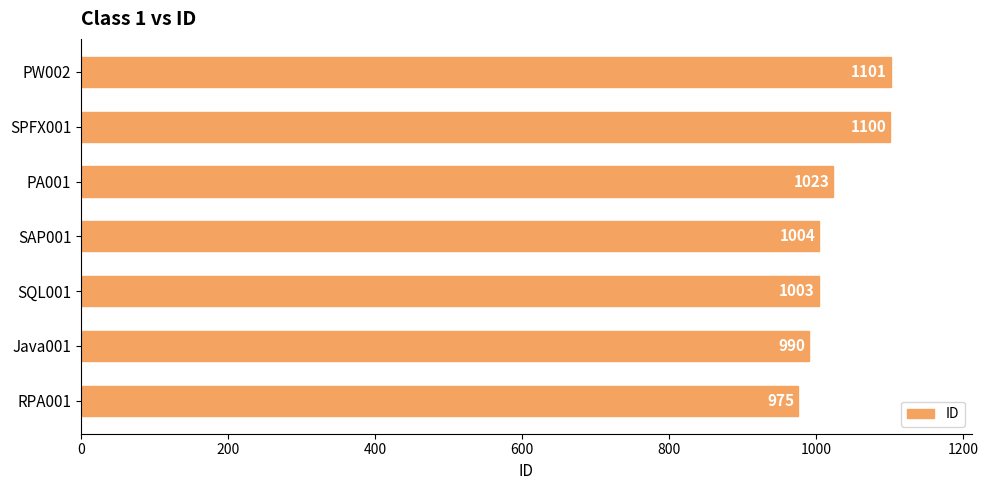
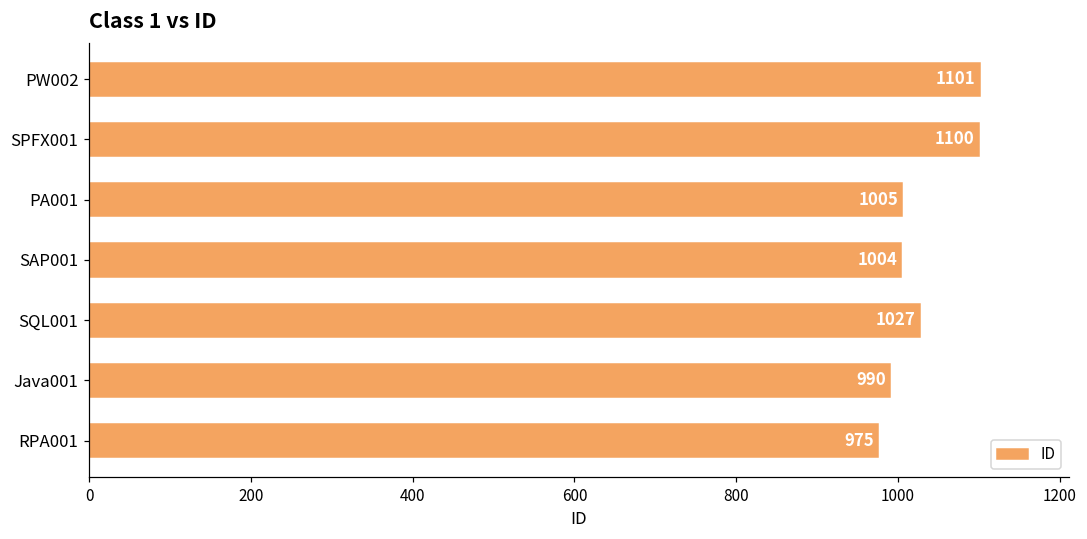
PA001: 1023 -> 1005
SQL001: 1003 -> 1027
